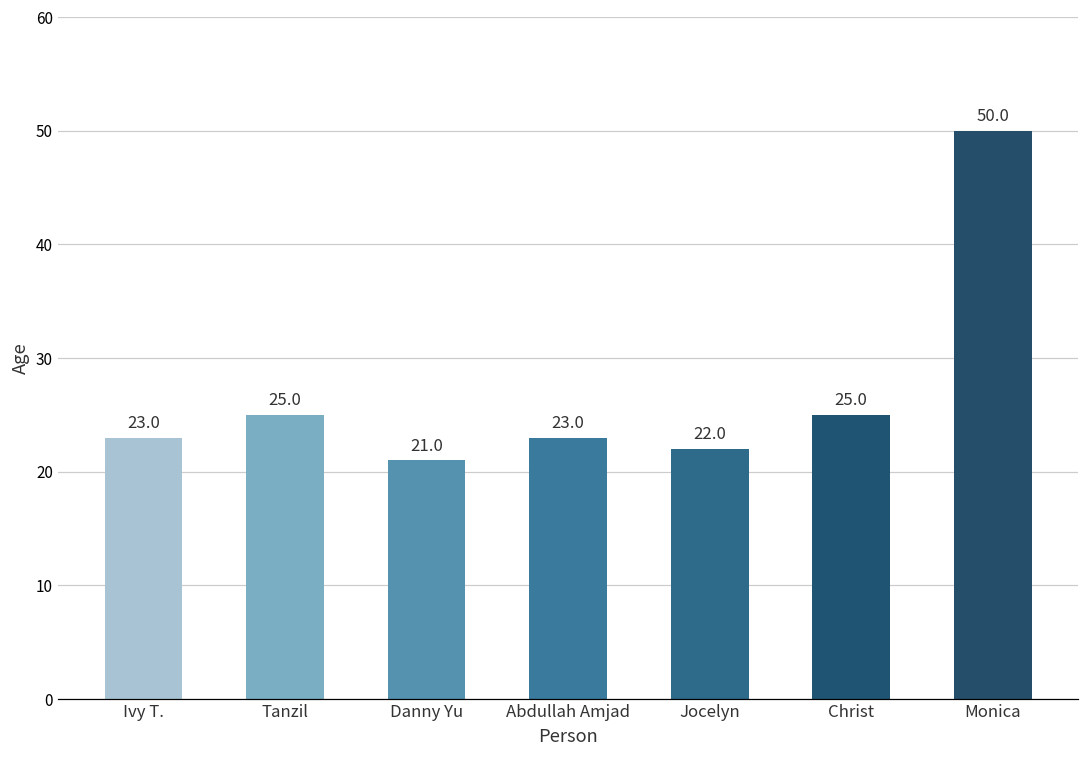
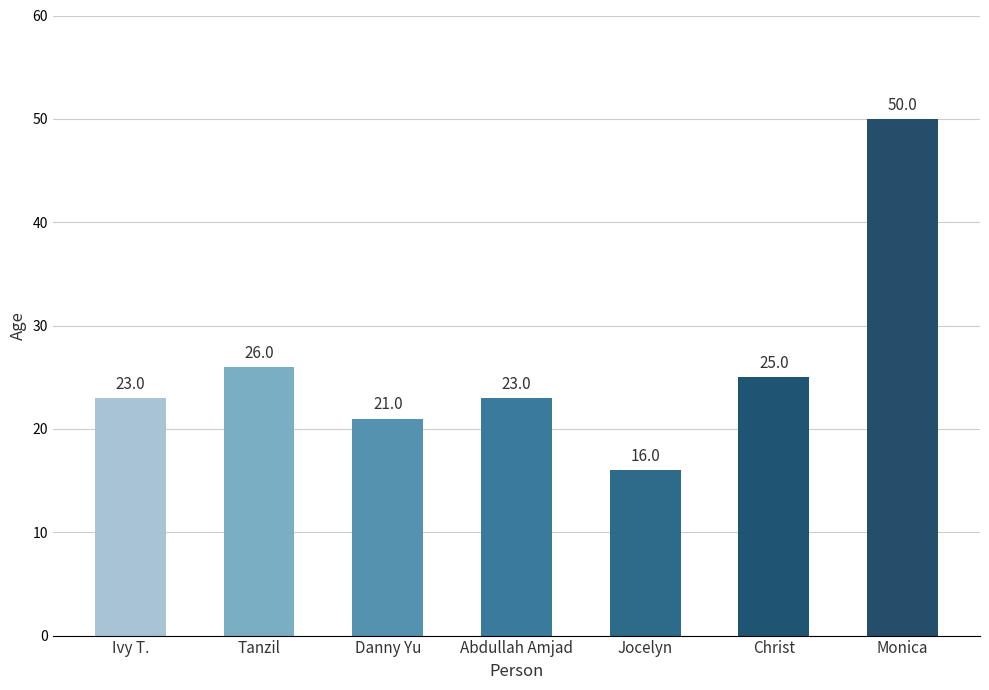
Tanzil: 25.0 -> 26.0
Jocelyn: 22.0 -> 16.0
